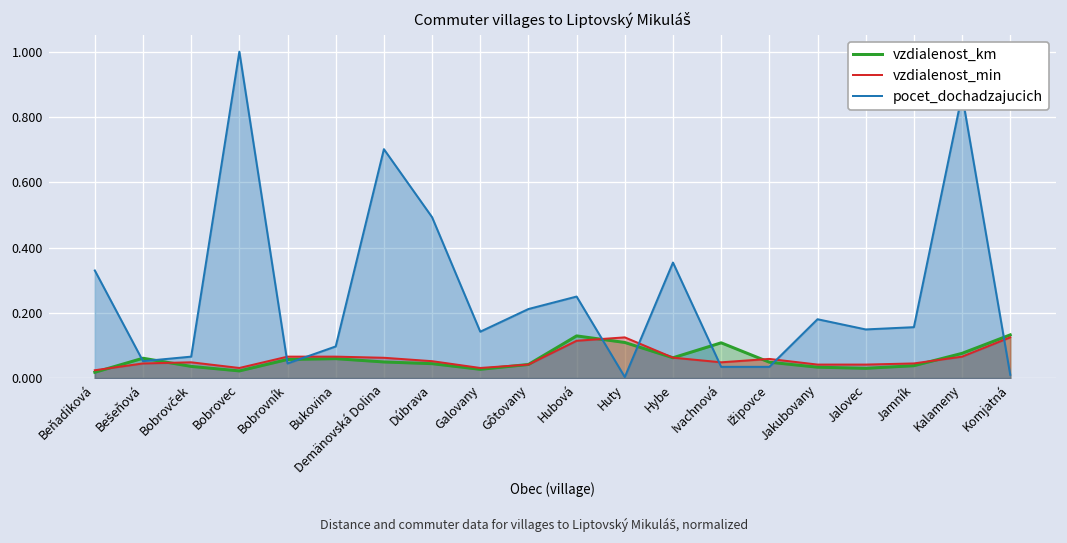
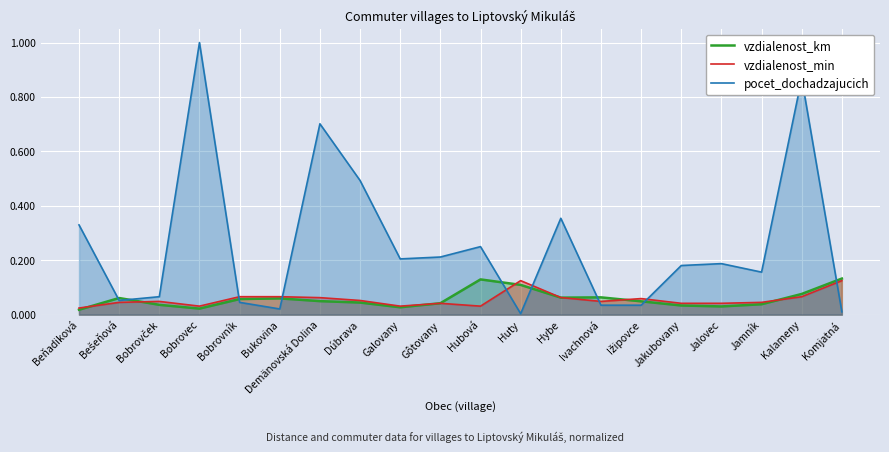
pocet_dochadzajucich, Bukovina: 0.10 -> 0.02
pocet_dochadzajucich, Galovany: 0.14 -> 0.20
vzdialenost_min, Hubová: 0.11 -> 0.03
vzdialenost_km, Ivachnová: 0.11 -> 0.06
pocet_dochadzajucich, Jalovec: 0.15 -> 0.19
